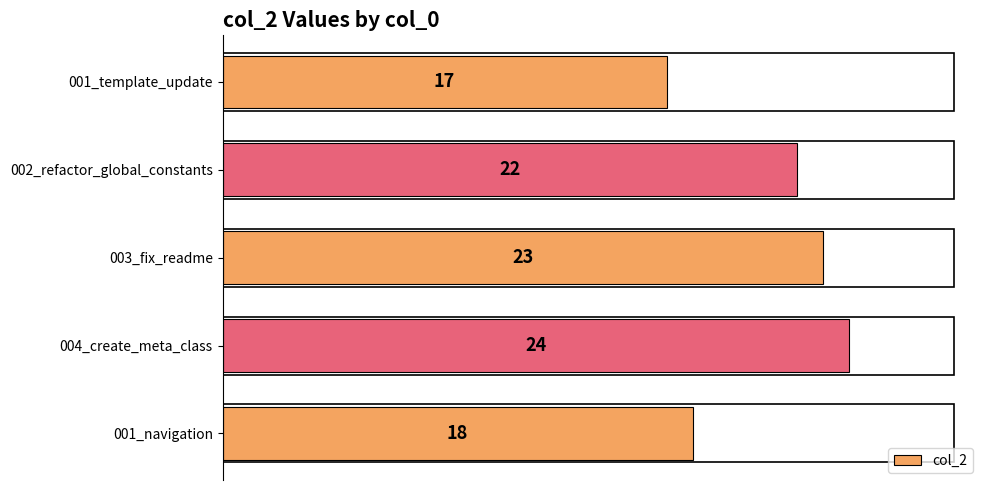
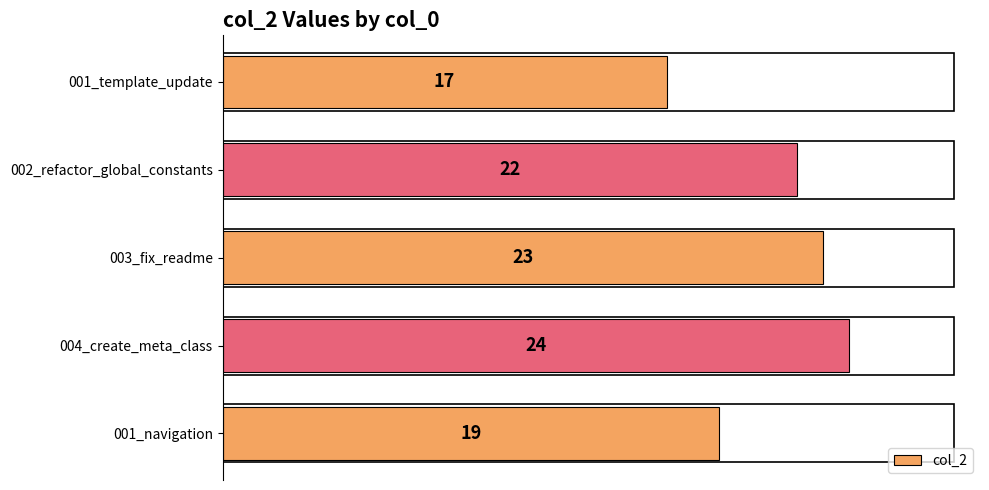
001_navigation: 18 -> 19
